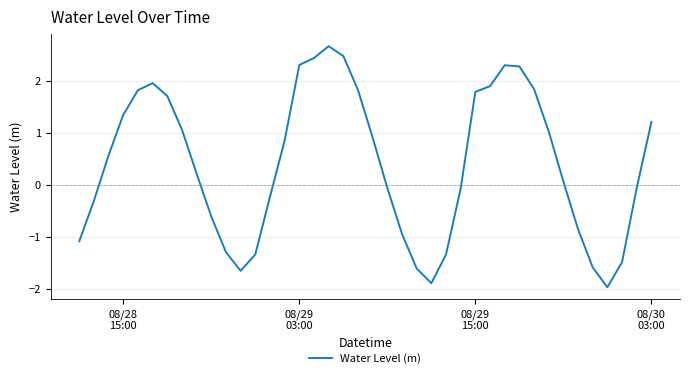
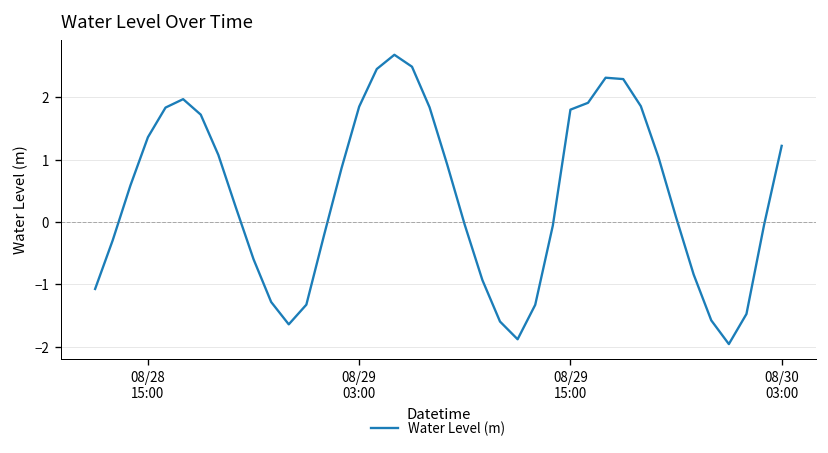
08/29 03:00: 2.3 -> 1.8
